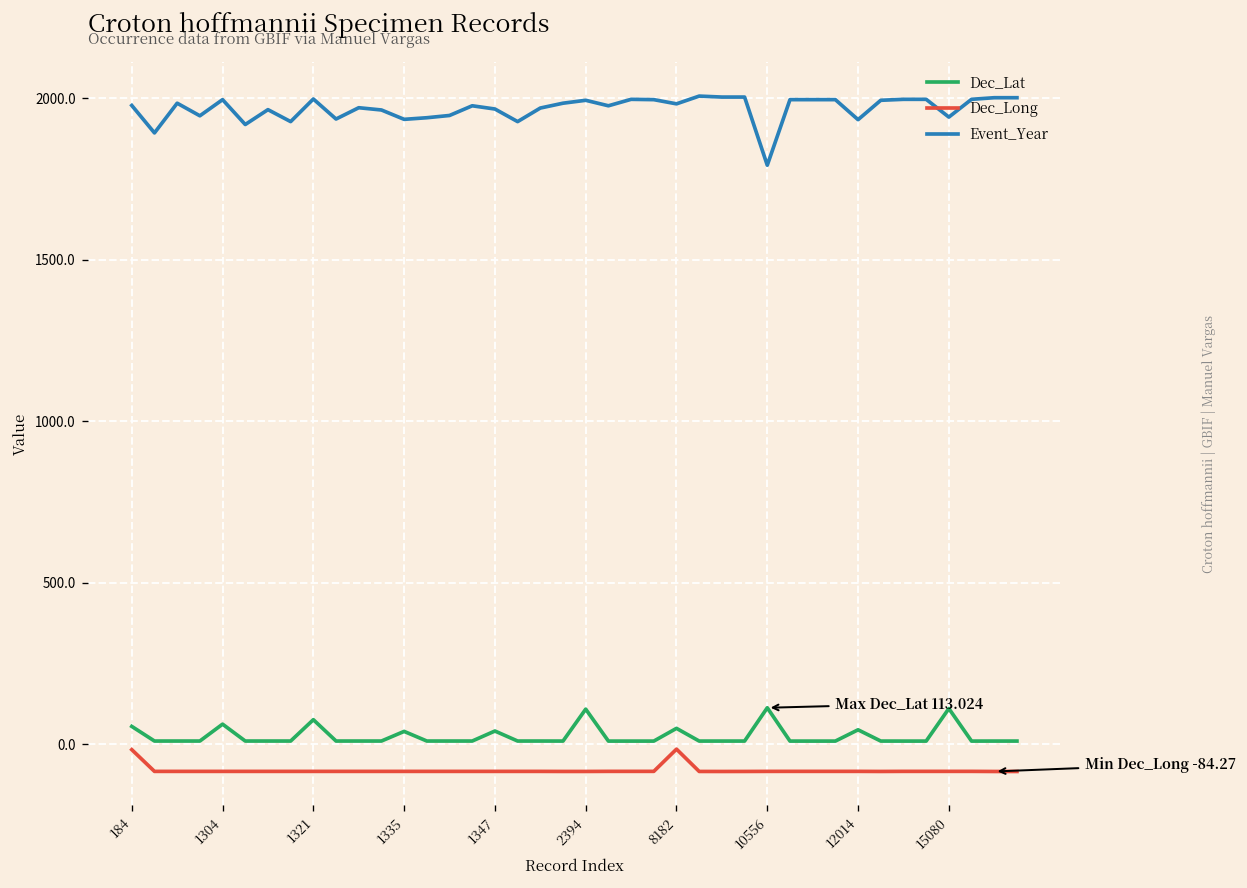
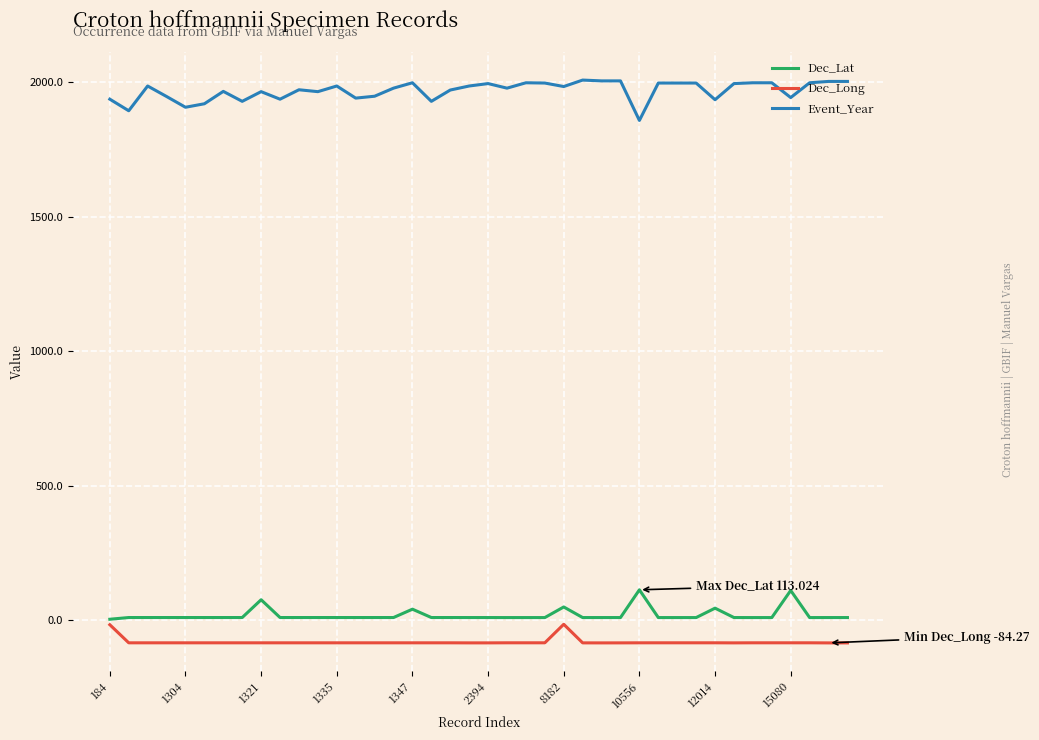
Dec_Lat, 184: 60 -> 0
Event_Year, 184: 1980 -> 1940
Dec_Lat, 1304: 60 -> 10
Event_Year, 1304: 2000 -> 1910
Event_Year, 1321: 2000 -> 1960
Dec_Lat, 1335: 40 -> 10
Event_Year, 1335: 1940 -> 1990
Event_Year, 1347: 1970 -> 2000
Dec_Lat, 2394: 110 -> 10
Event_Year, 10556: 1790 -> 1860
